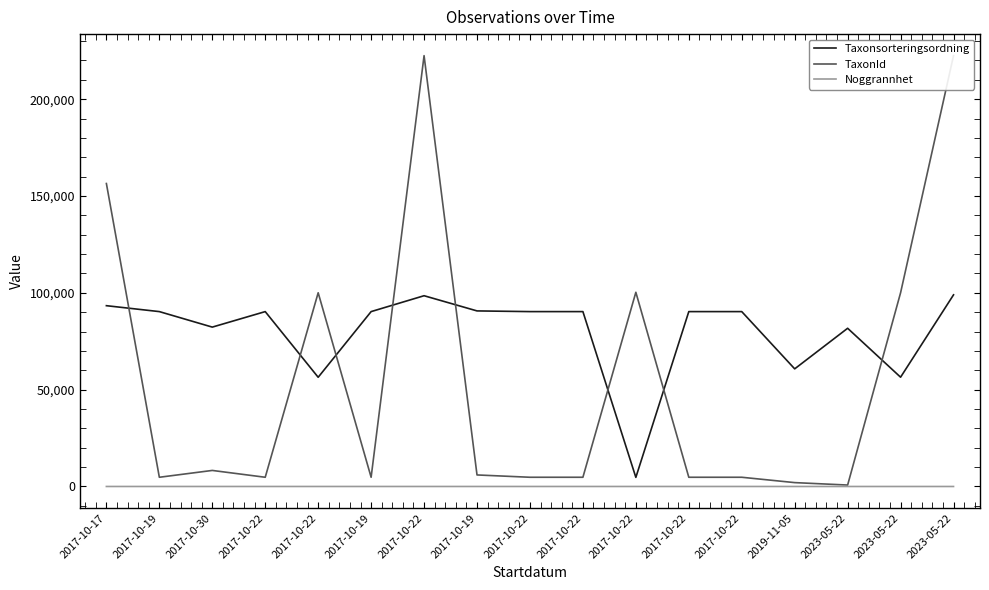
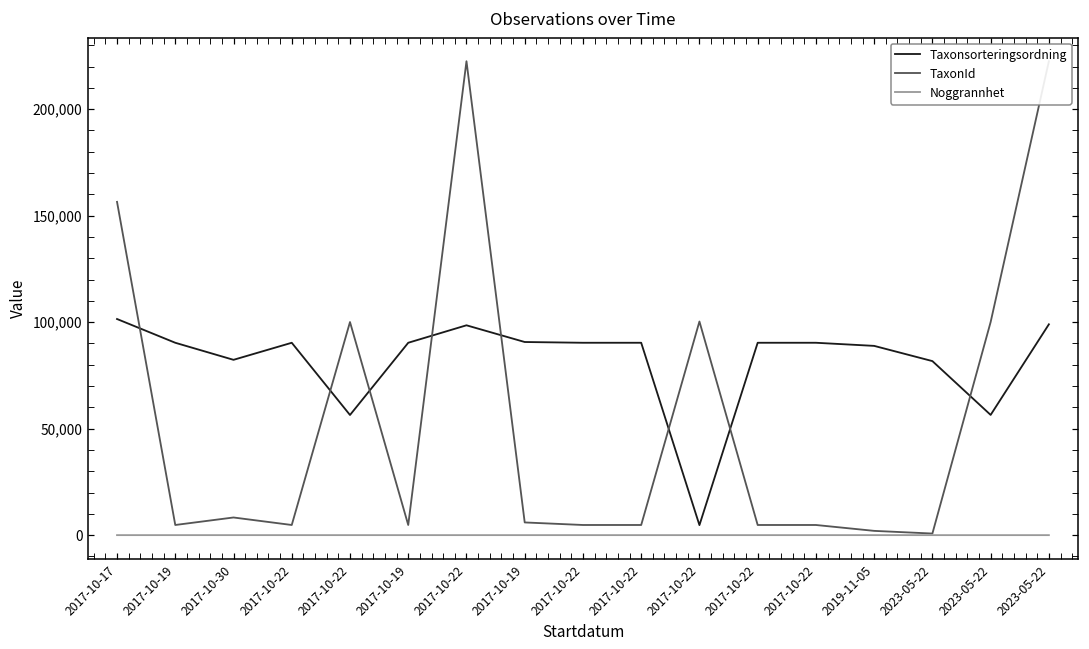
Taxonsorteringsordning, 2017-10-17: 93,000 -> 101,000
Taxonsorteringsordning, 2019-11-05: 61,000 -> 89,000
